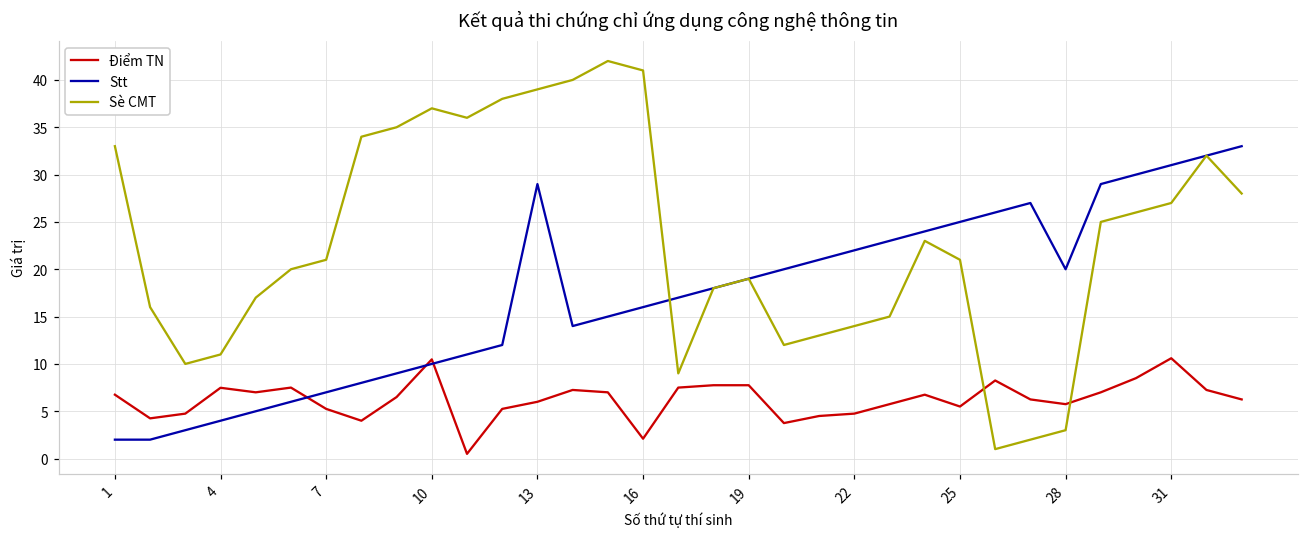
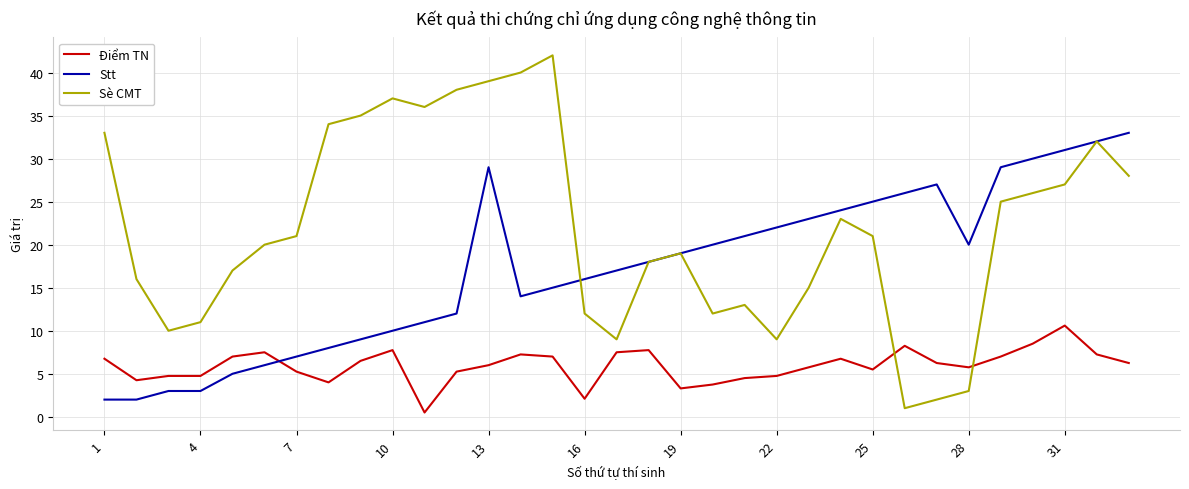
Điểm TN, 4: 7 -> 5
Stt, 4: 4 -> 3
Điểm TN, 10: 10 -> 8
Sè CMT, 16: 41 -> 12
Điểm TN, 19: 8 -> 3
Sè CMT, 22: 14 -> 9
